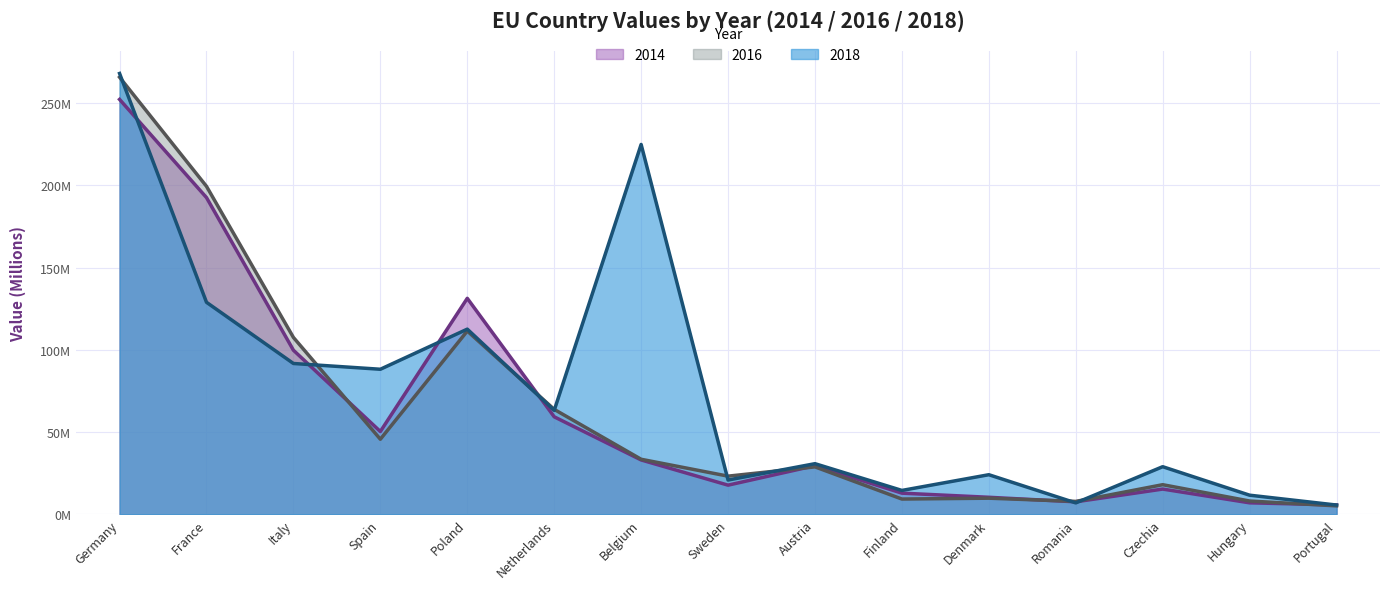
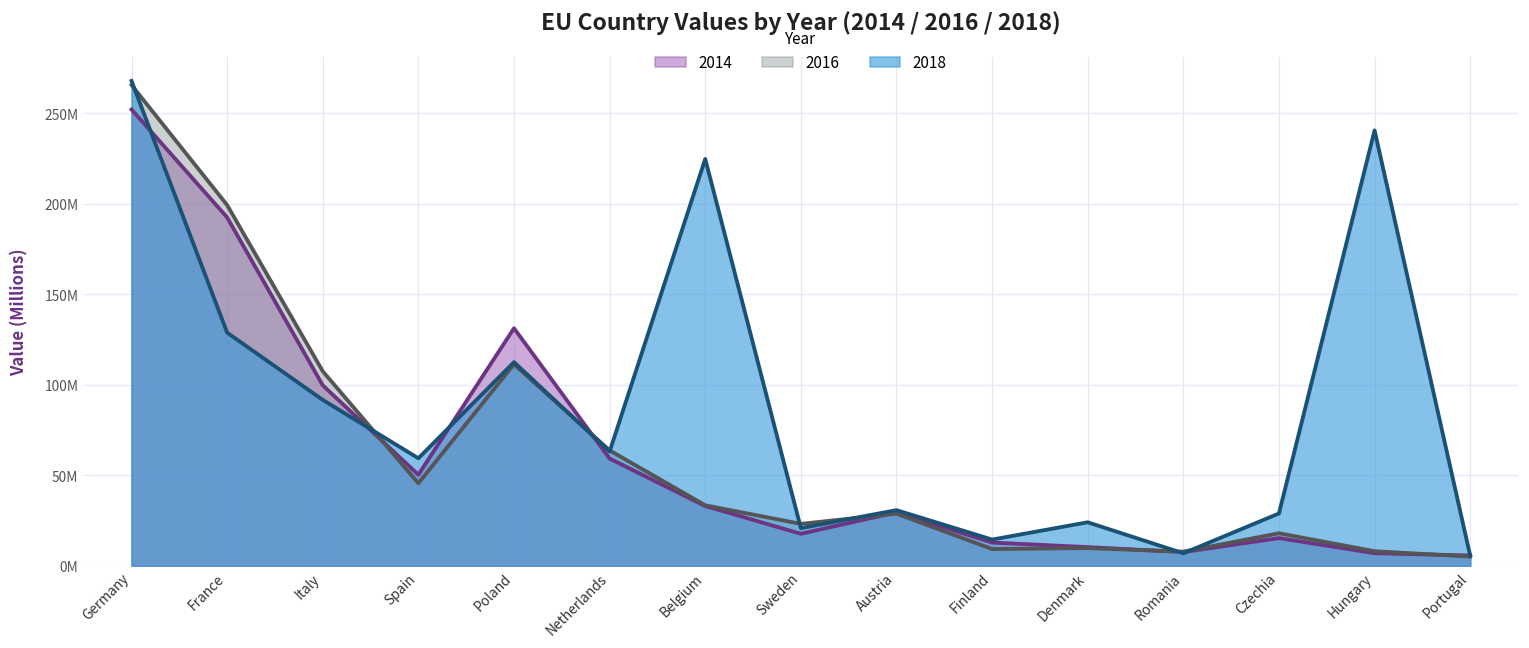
2018, Spain: 88000000 -> 59000000
2018, Hungary: 12000000 -> 241000000
